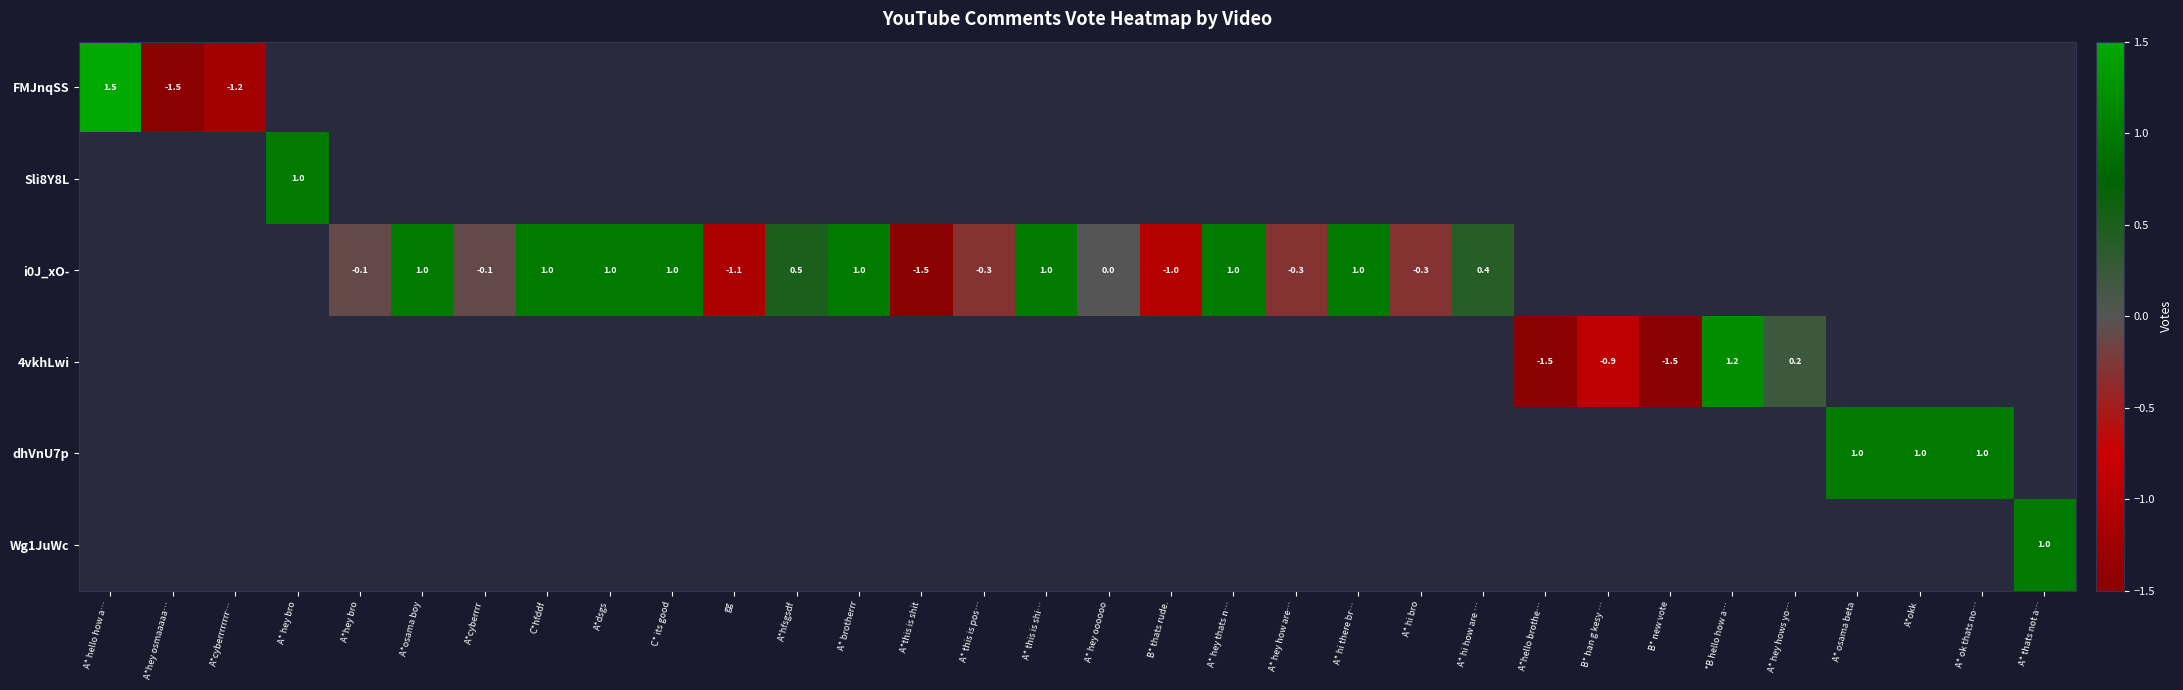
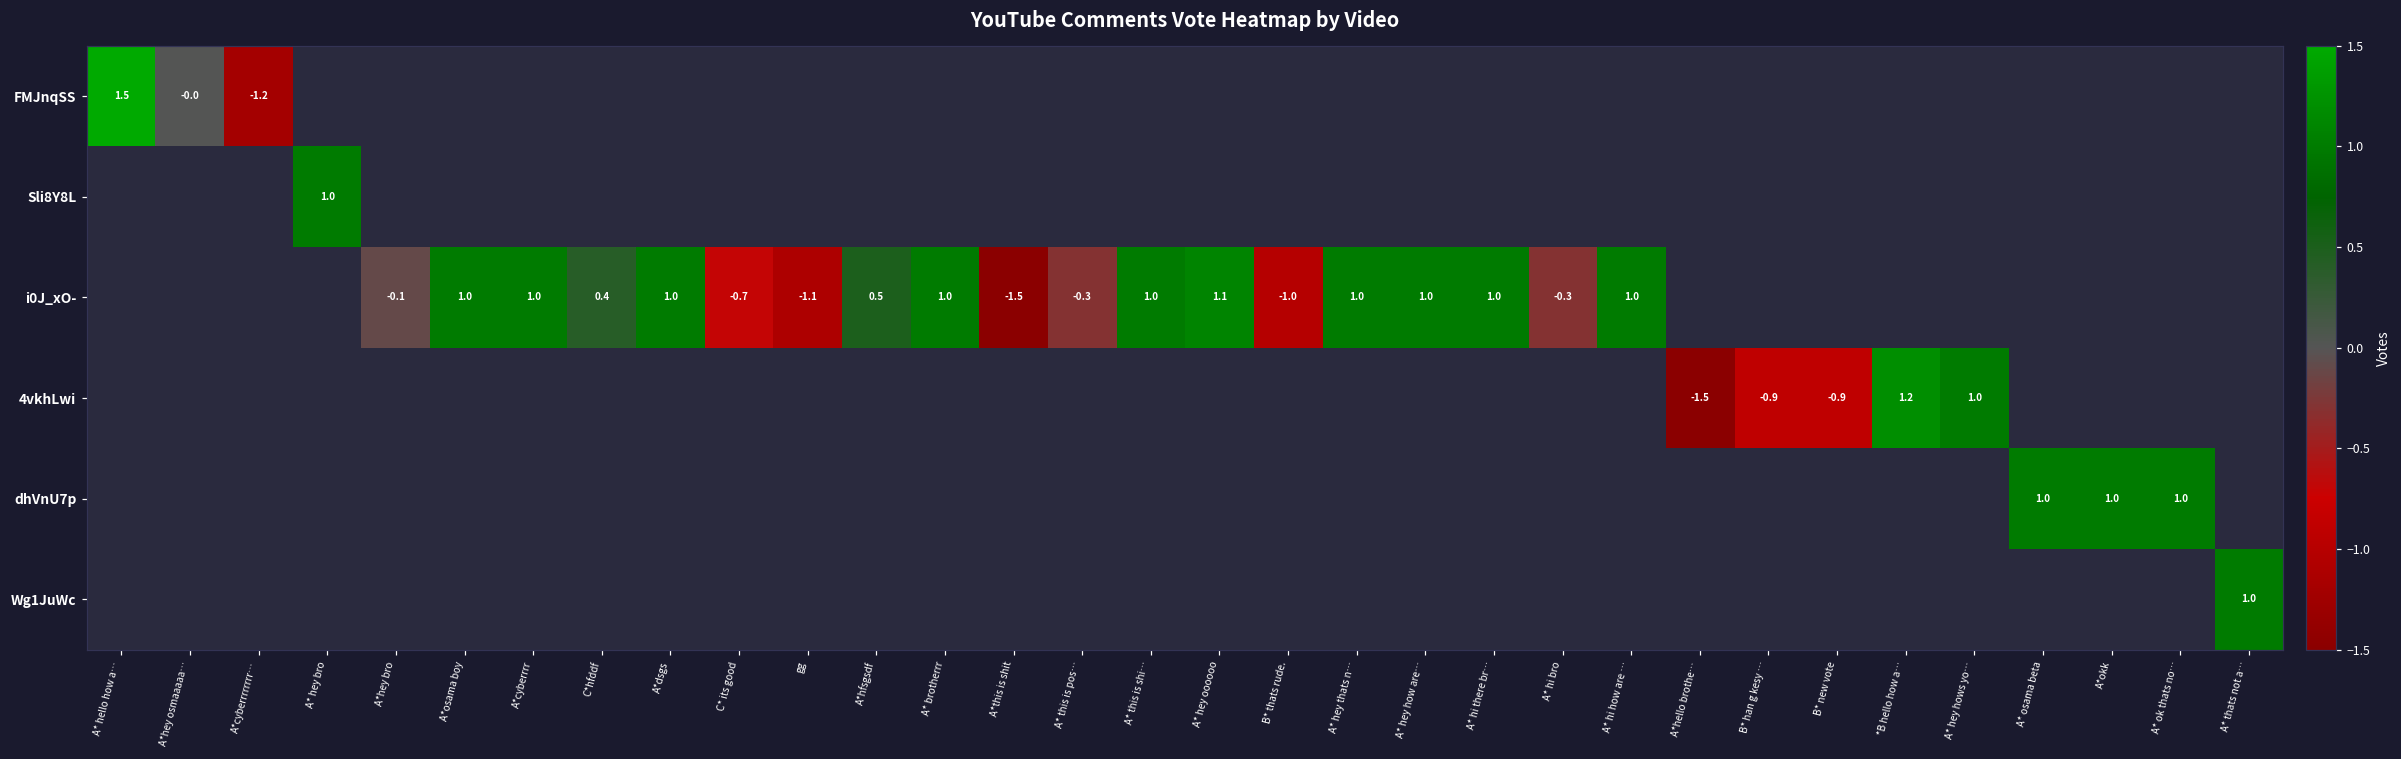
FMJnqSS, A*hey osmaaaaa…: -1.5 -> -0.0
i0J_xO-, A*cyberrrr: -0.1 -> 1.0
i0J_xO-, C*hfddf: 1.0 -> 0.4
i0J_xO-, C* its good: 1.0 -> -0.7
i0J_xO-, A* hey oooooo: 0.0 -> 1.1
i0J_xO-, A* hey how are…: -0.3 -> 1.0
i0J_xO-, A* hi how are …: 0.4 -> 1.0
4vkhLwi, B* new vote: -1.5 -> -0.9
4vkhLwi, A* hey hows yo…: 0.2 -> 1.0
